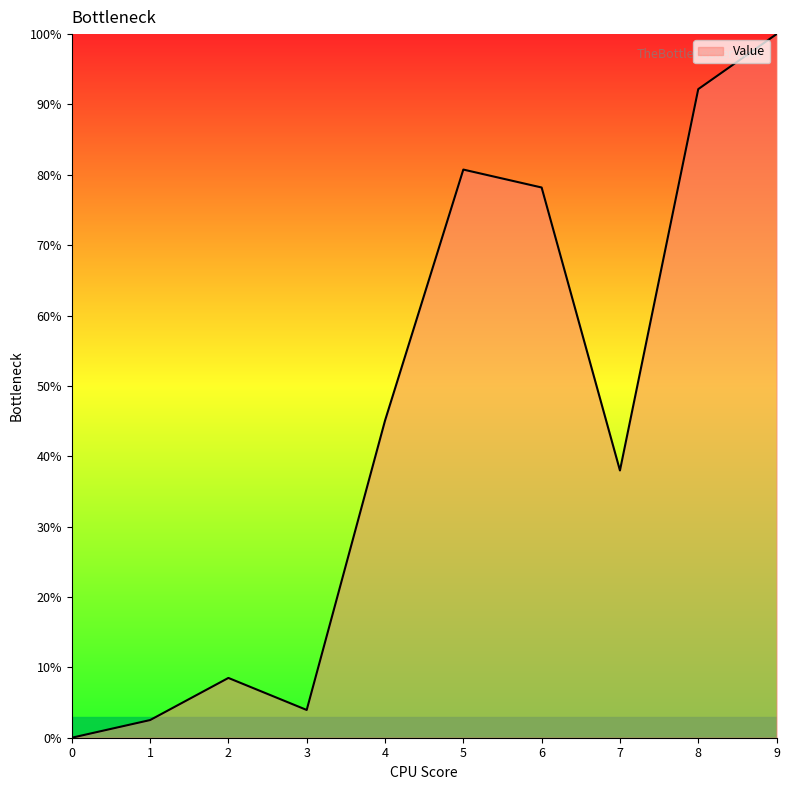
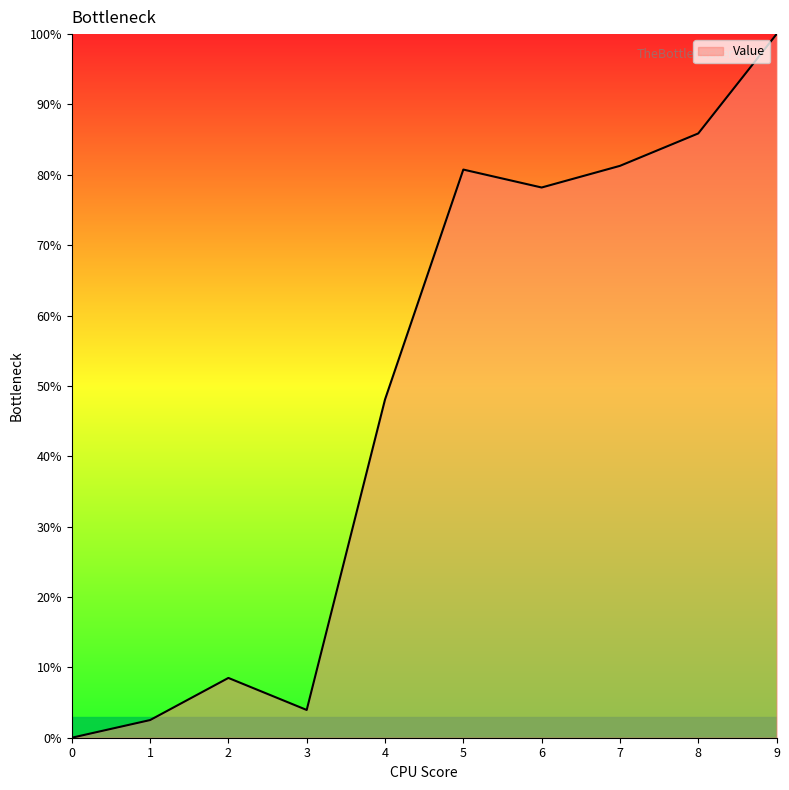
4: 45% -> 48%
7: 38% -> 81%
8: 92% -> 86%
